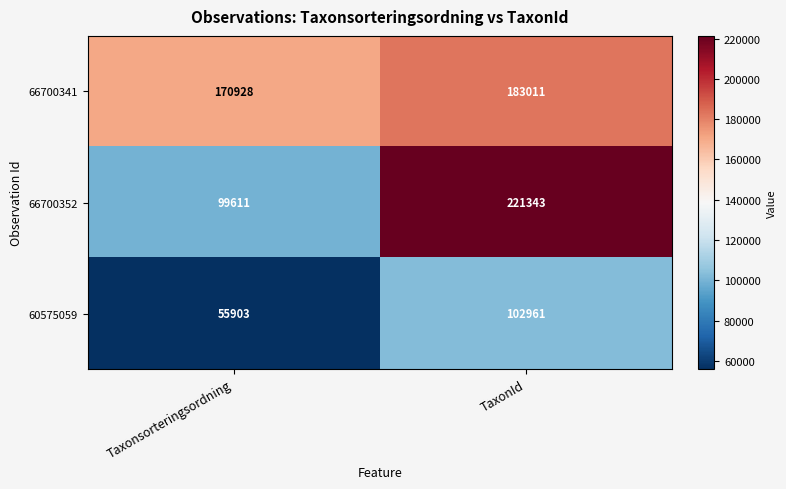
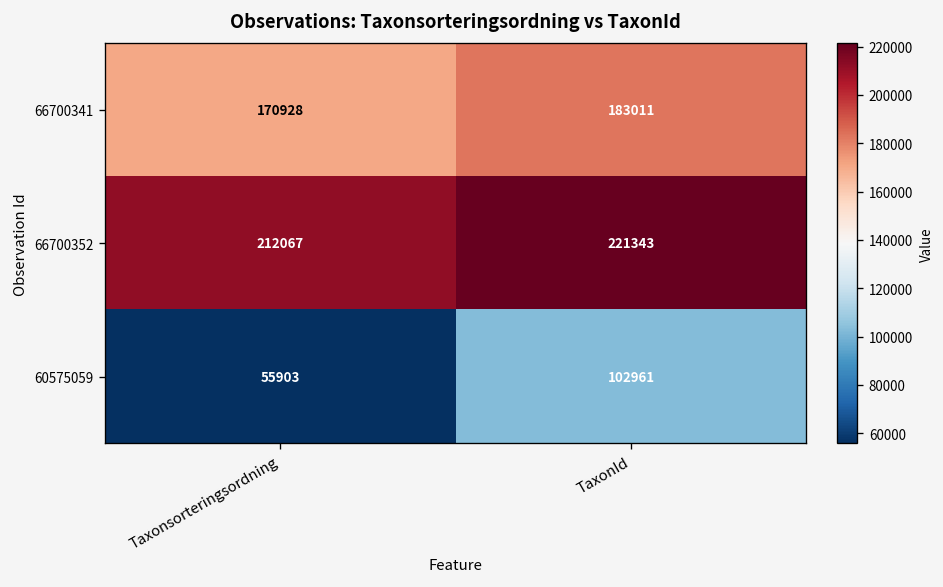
66700352, Taxonsorteringsordning: 99611 -> 212067
